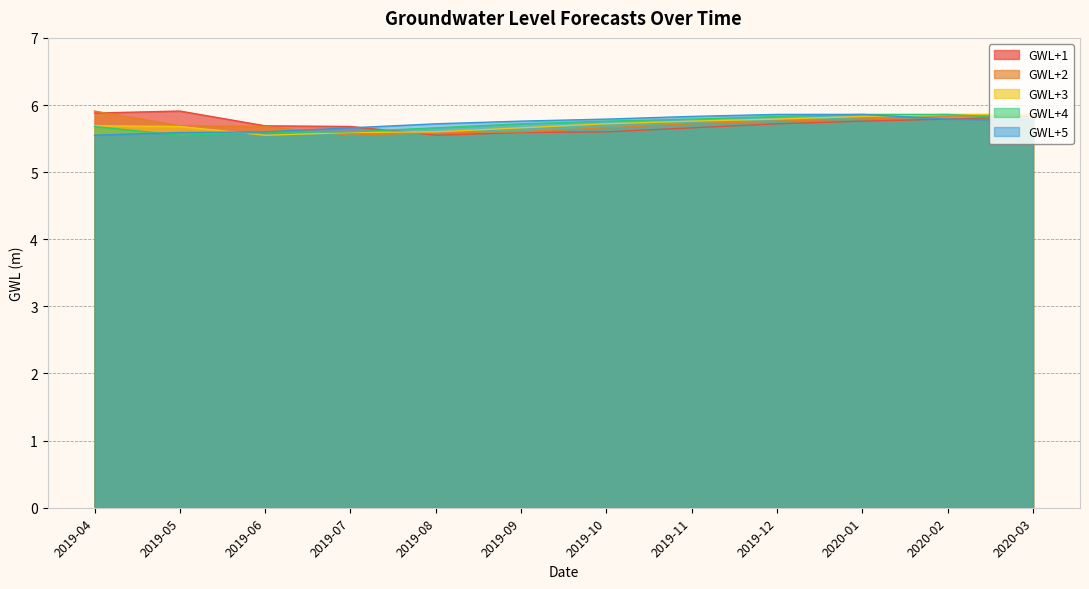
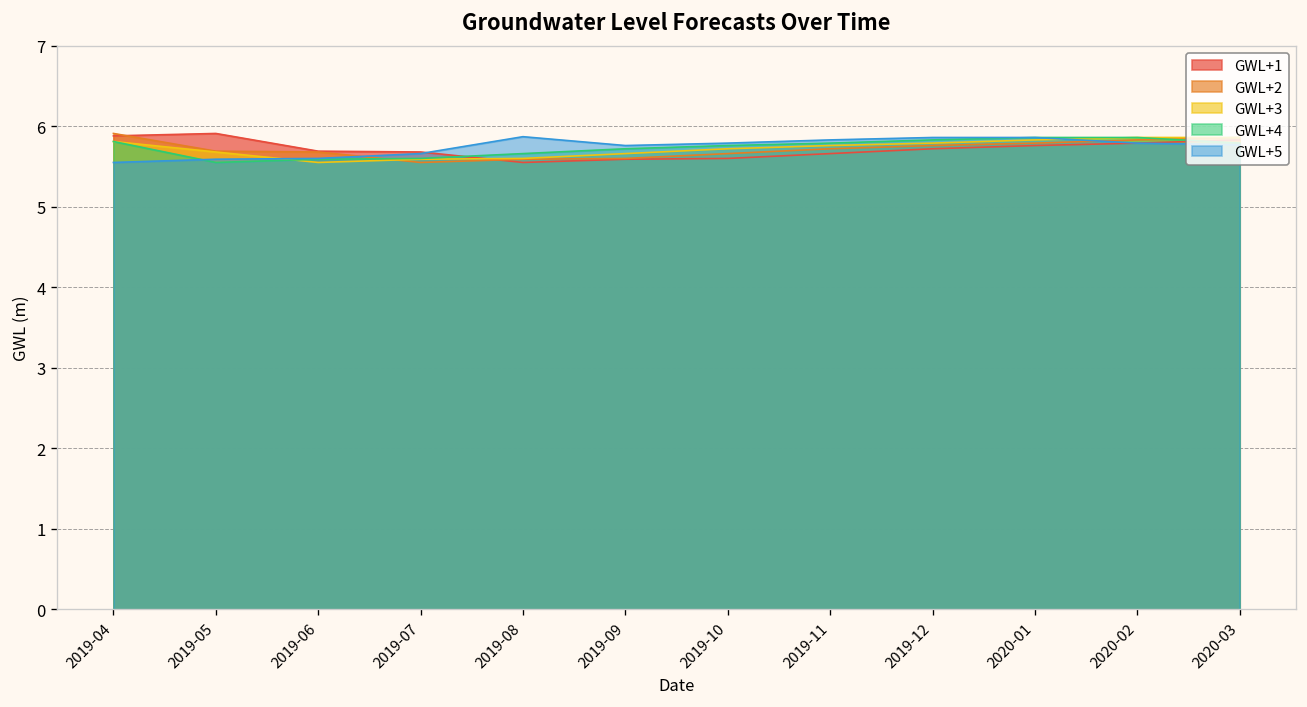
GWL+3, 2019-04: 5.7 -> 5.8
GWL+4, 2019-04: 5.7 -> 5.8
GWL+5, 2019-08: 5.7 -> 5.9
